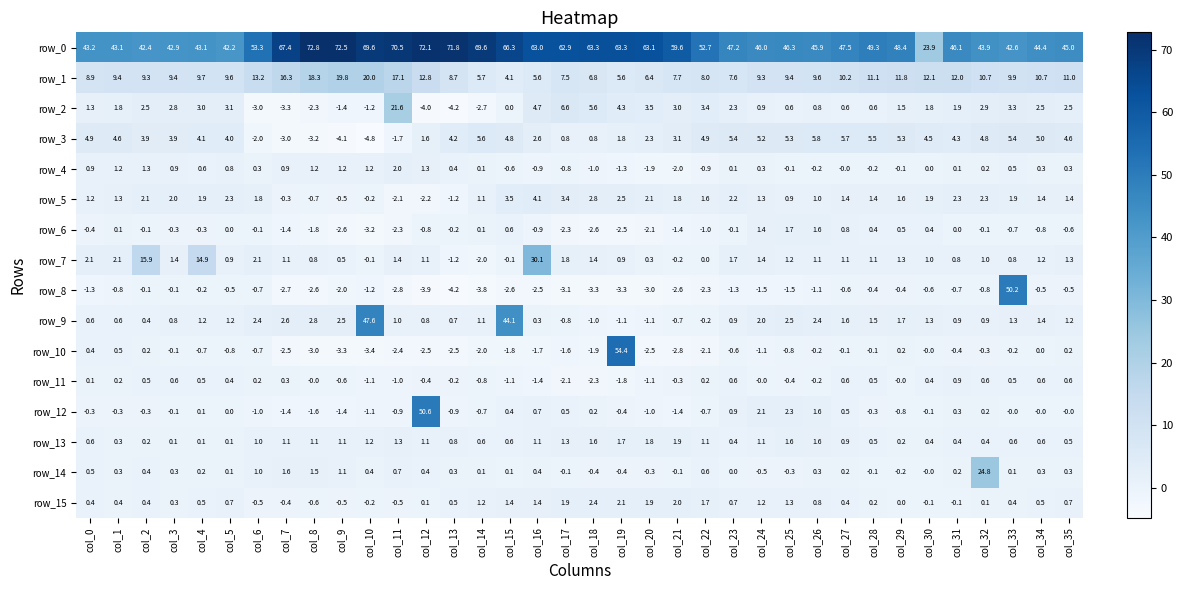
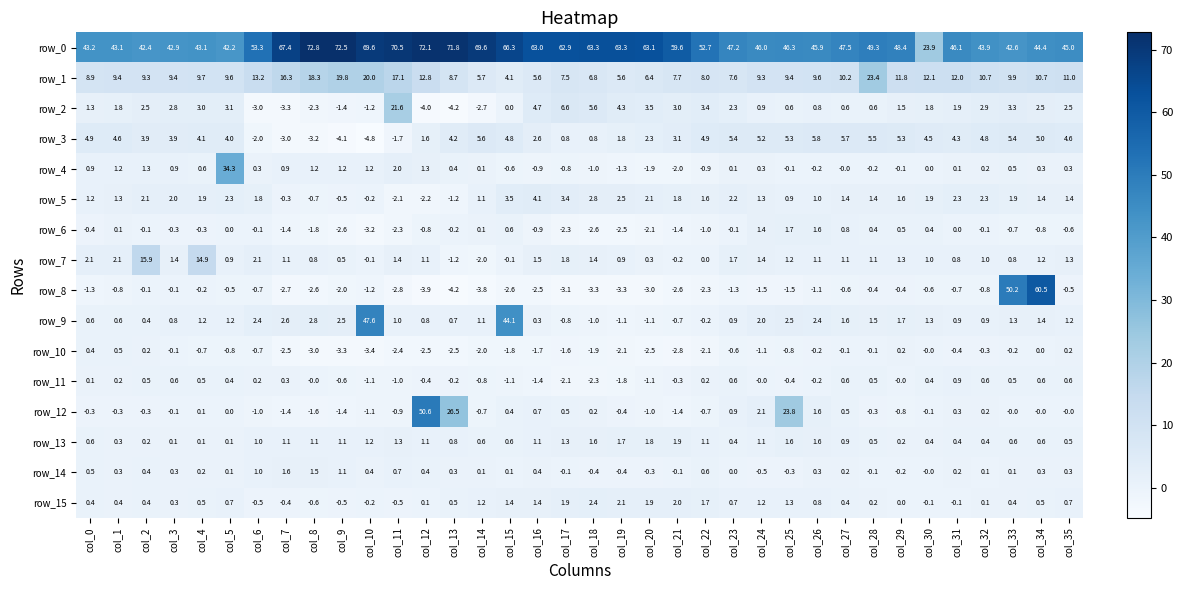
row_1, col_28: 11.1 -> 23.4
row_4, col_5: 0.8 -> 34.3
row_7, col_16: 30.1 -> 1.5
row_8, col_34: -0.5 -> 60.5
row_10, col_19: 54.4 -> -2.1
row_12, col_13: -0.9 -> 26.5
row_12, col_25: 2.3 -> 23.8
row_14, col_32: 24.8 -> 0.1
